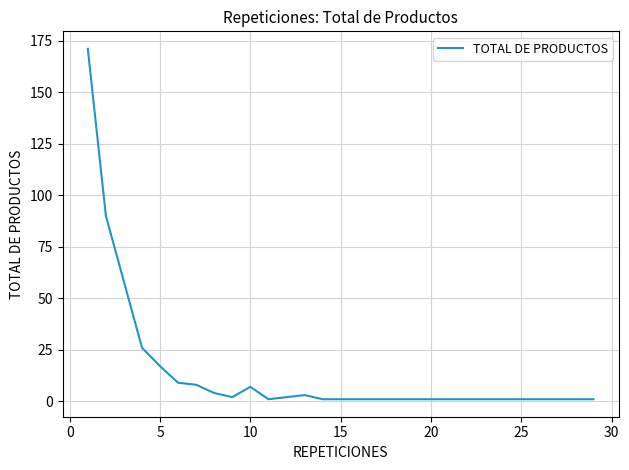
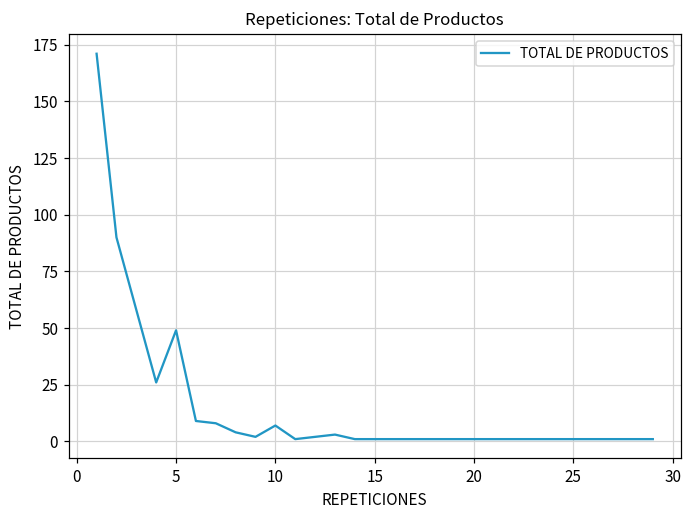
5: 17 -> 49
